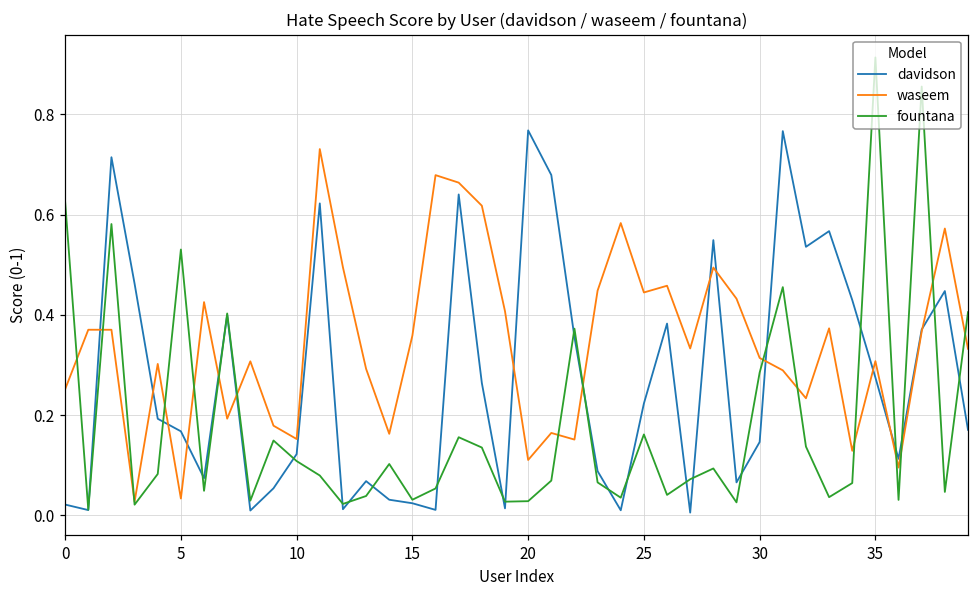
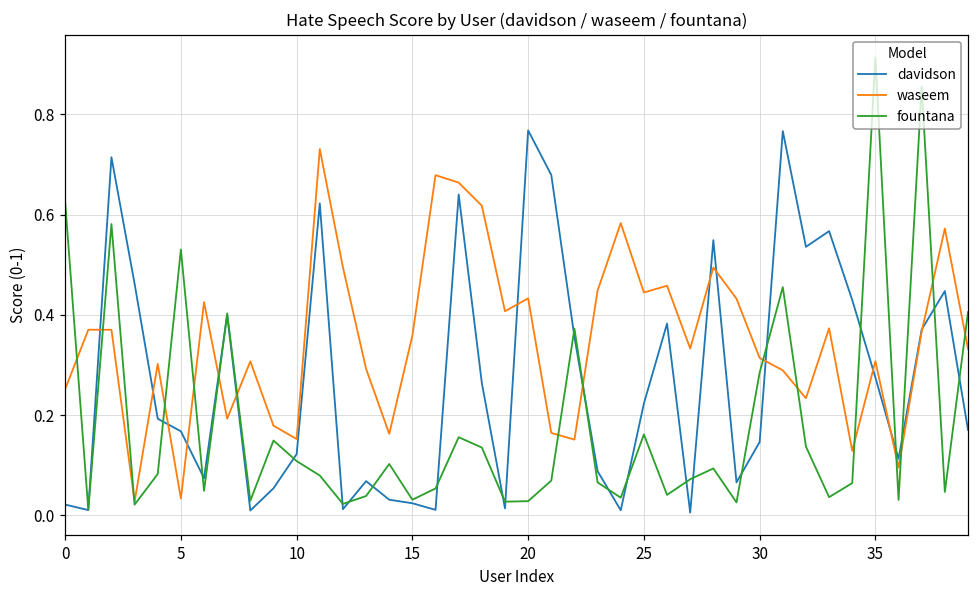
waseem, 20: 0.11 -> 0.43
